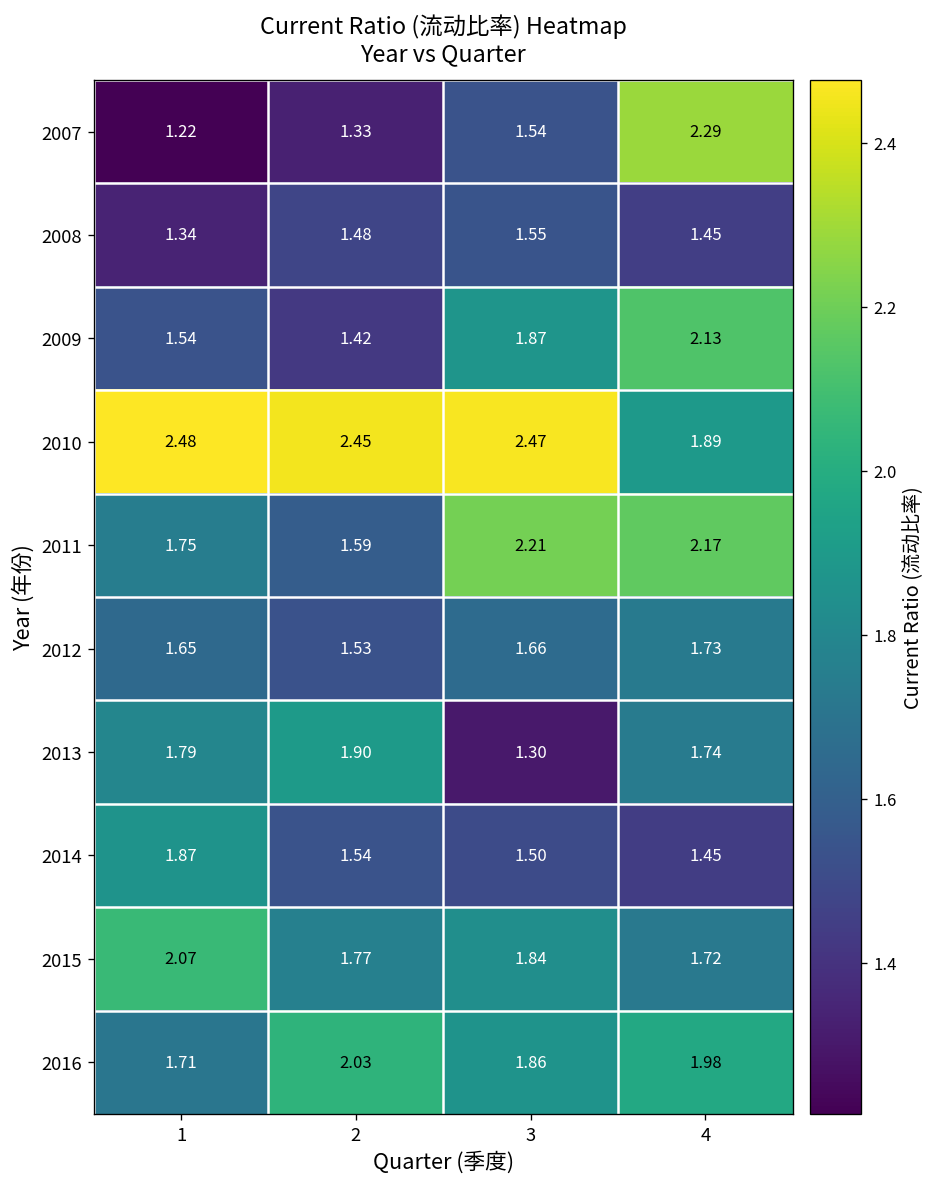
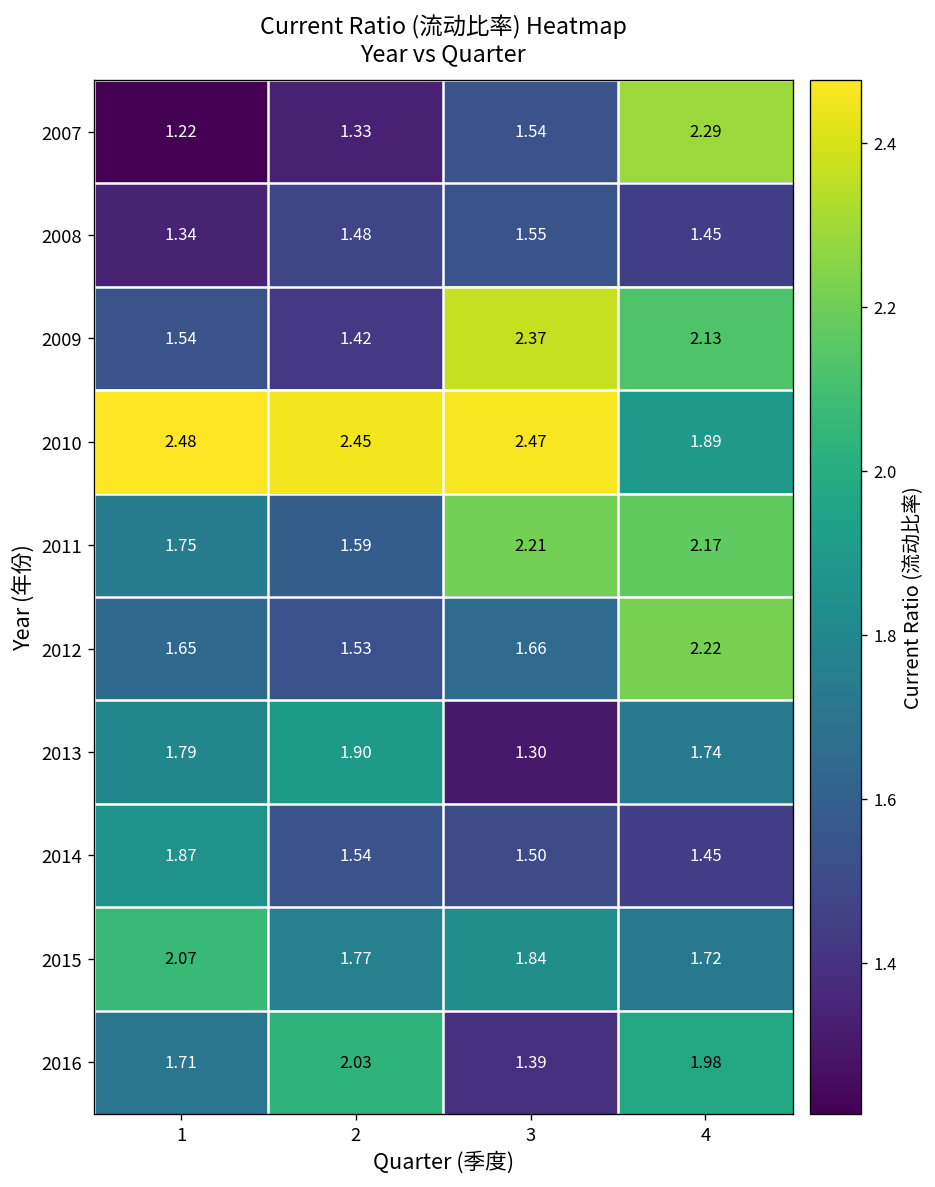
2009, 3: 1.87 -> 2.37
2012, 4: 1.73 -> 2.22
2016, 3: 1.86 -> 1.39
